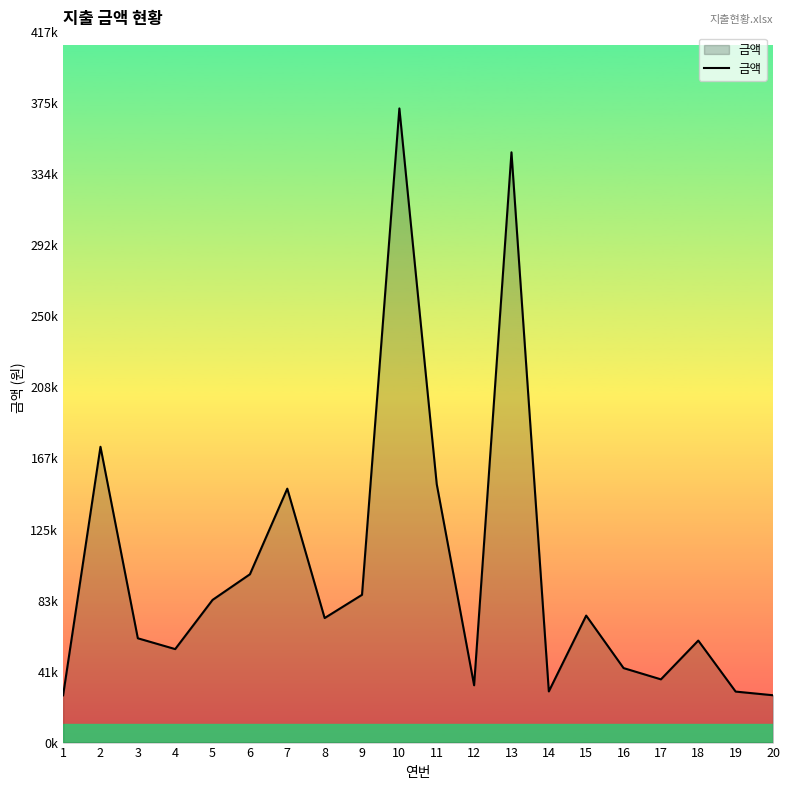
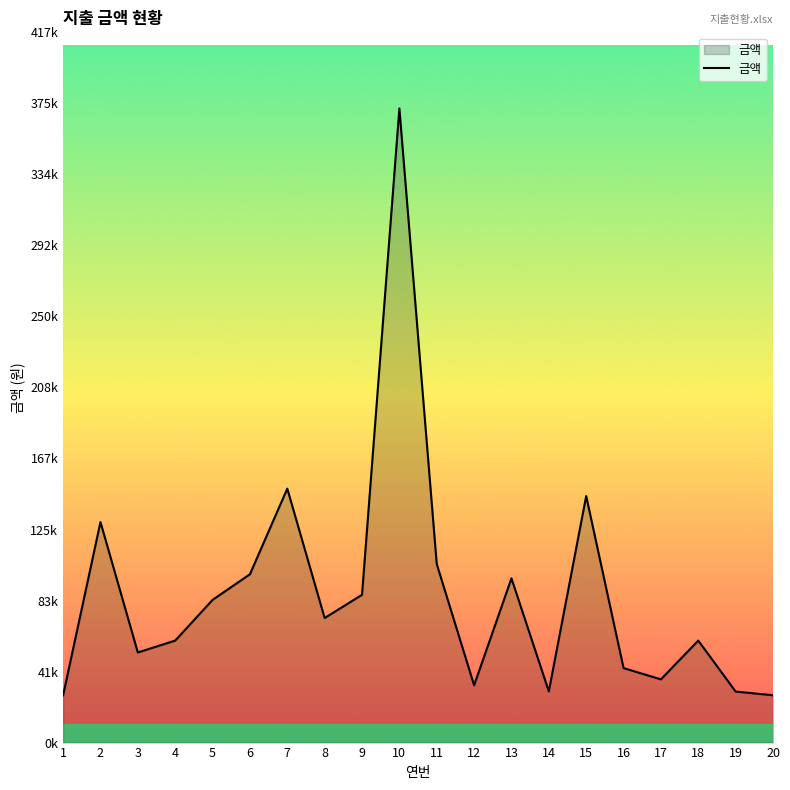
2: 174000 -> 130000
3: 61000 -> 53000
4: 55000 -> 60000
11: 152000 -> 105000
13: 347000 -> 97000
15: 75000 -> 145000
